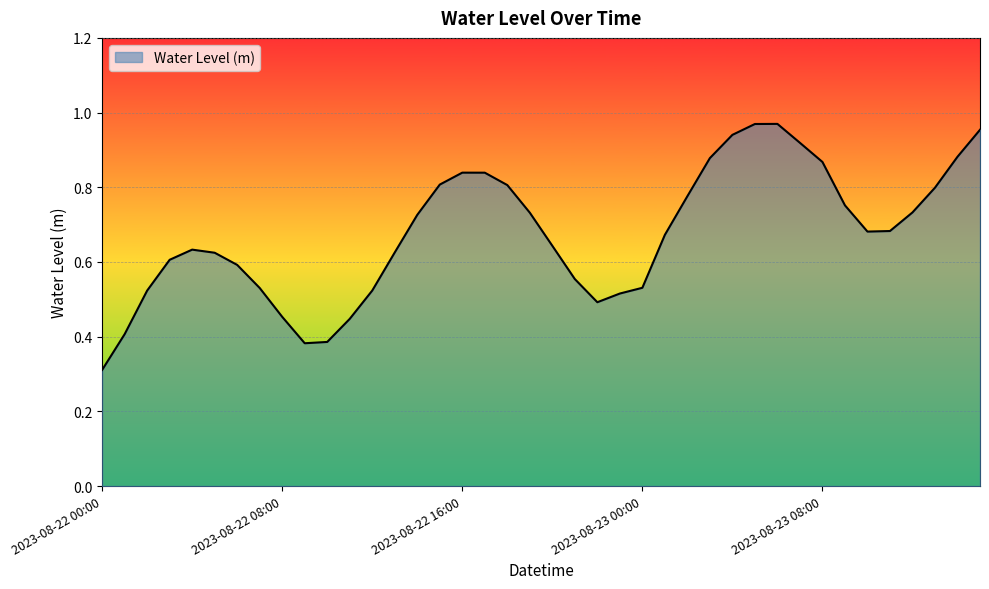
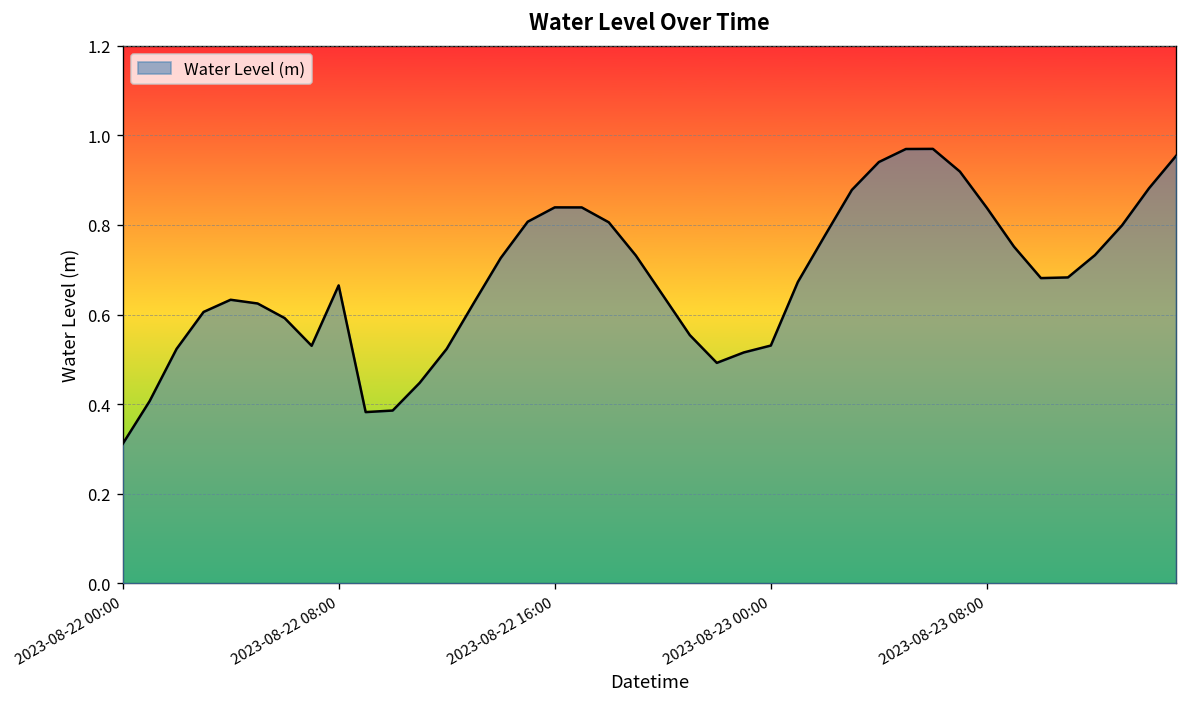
2023-08-22 08:00: 0.45 -> 0.67
2023-08-23 08:00: 0.87 -> 0.84
